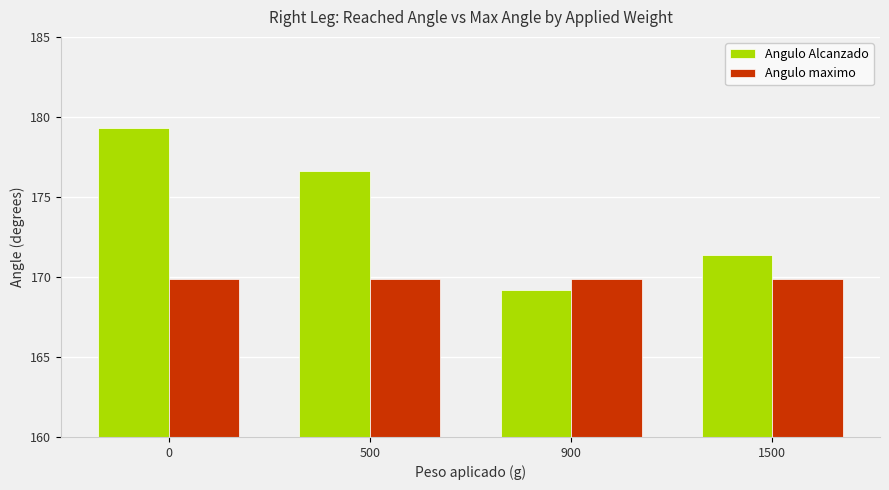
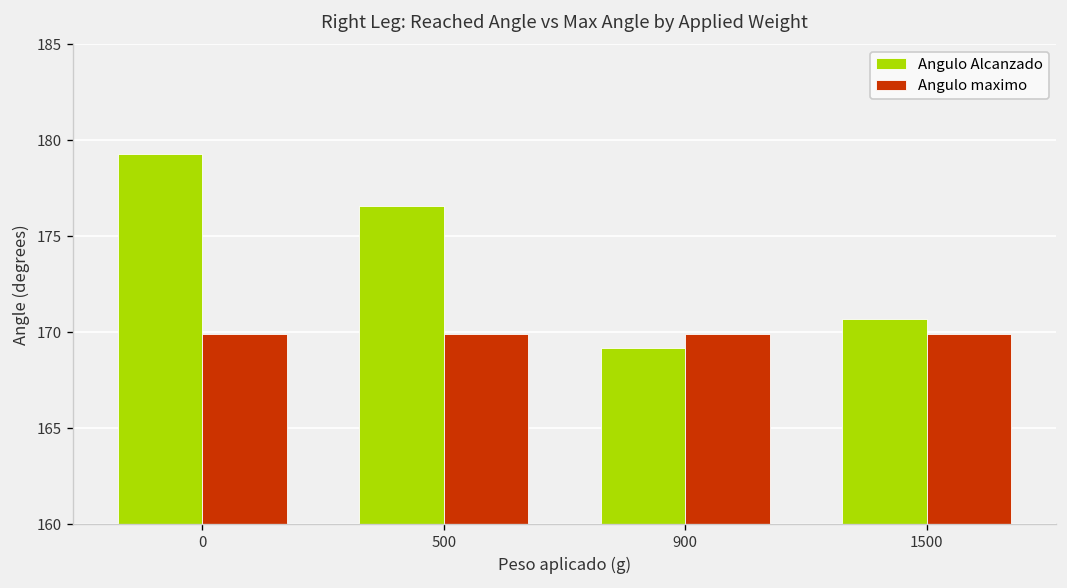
Angulo Alcanzado, 1500: 171.4 -> 170.7
